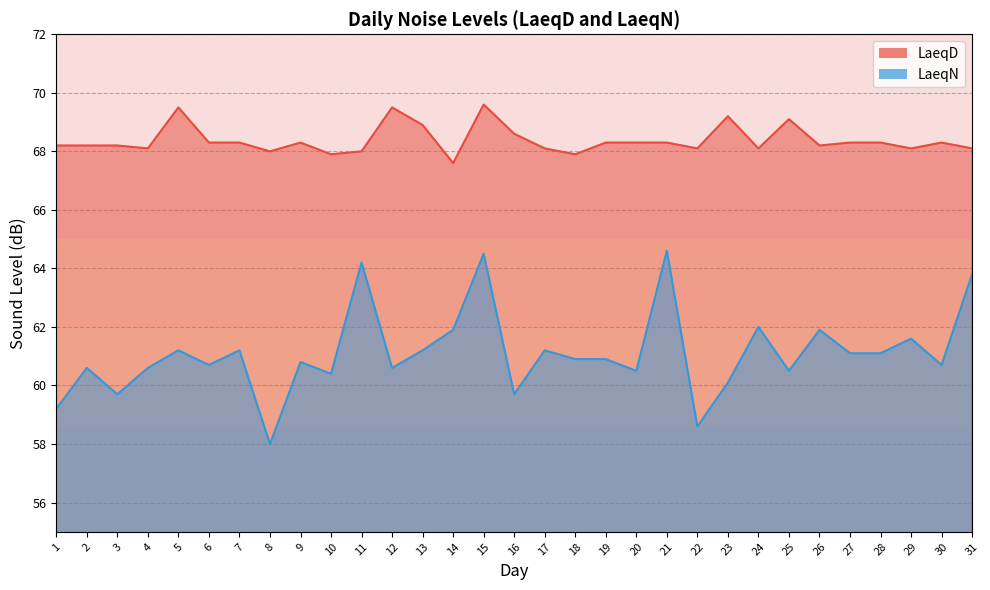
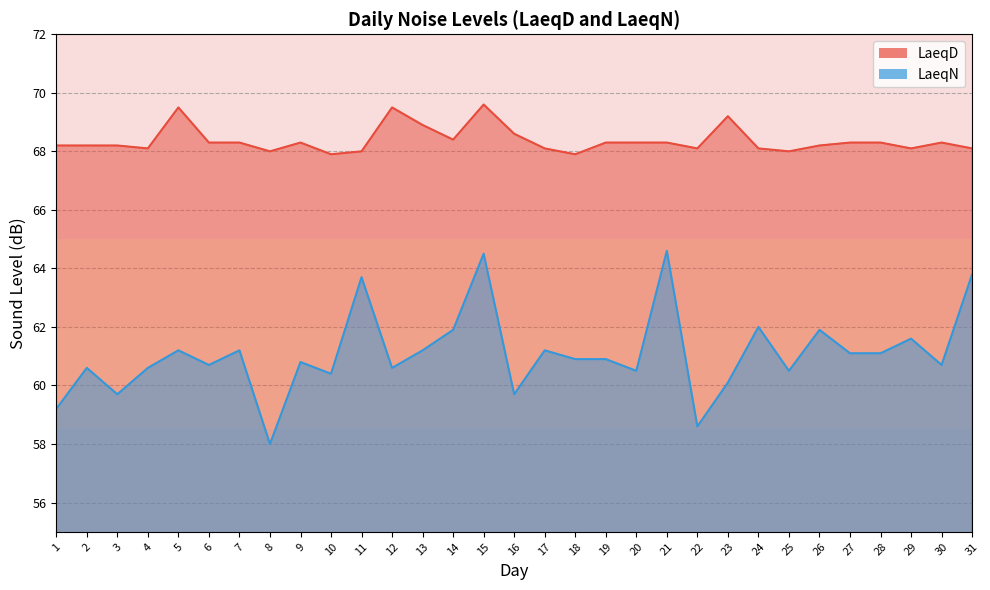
LaeqN, 11: 64.2 -> 63.7
LaeqD, 14: 67.6 -> 68.4
LaeqD, 25: 69.1 -> 68.0
